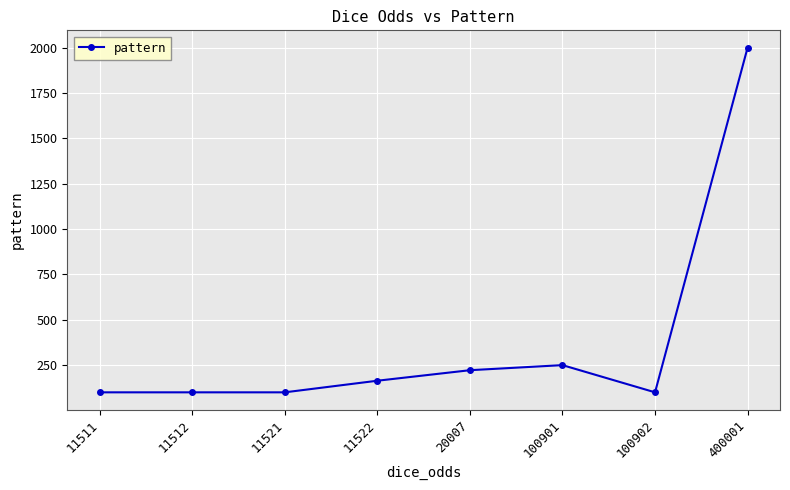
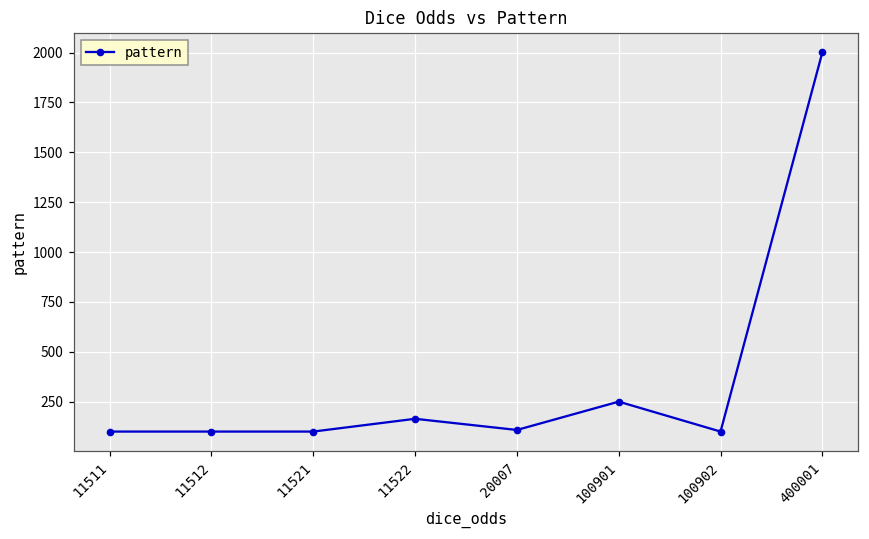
20007: 220 -> 110
